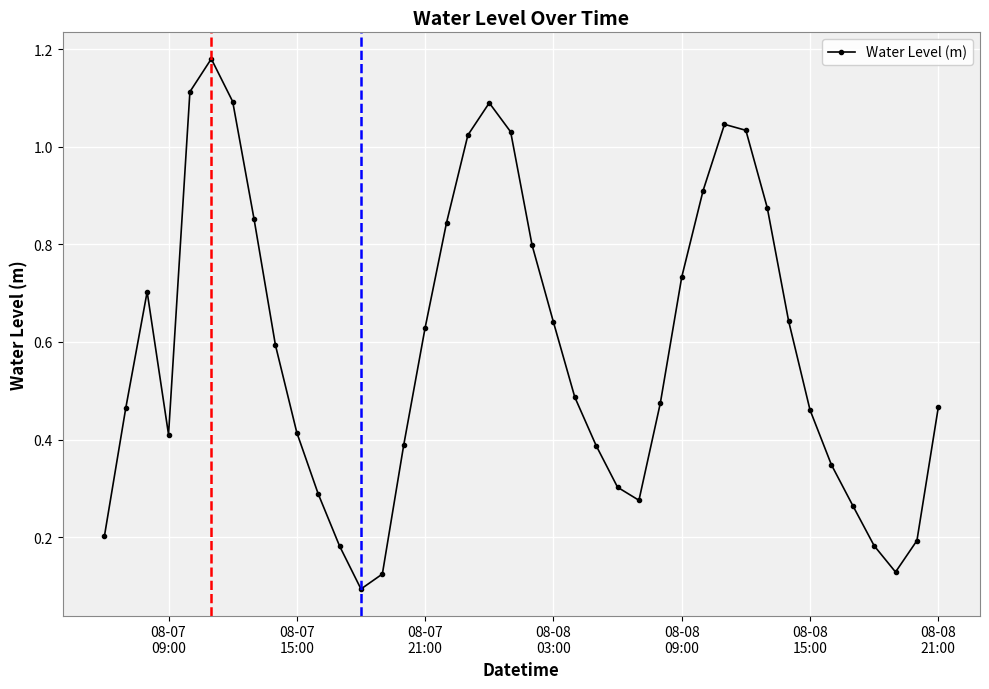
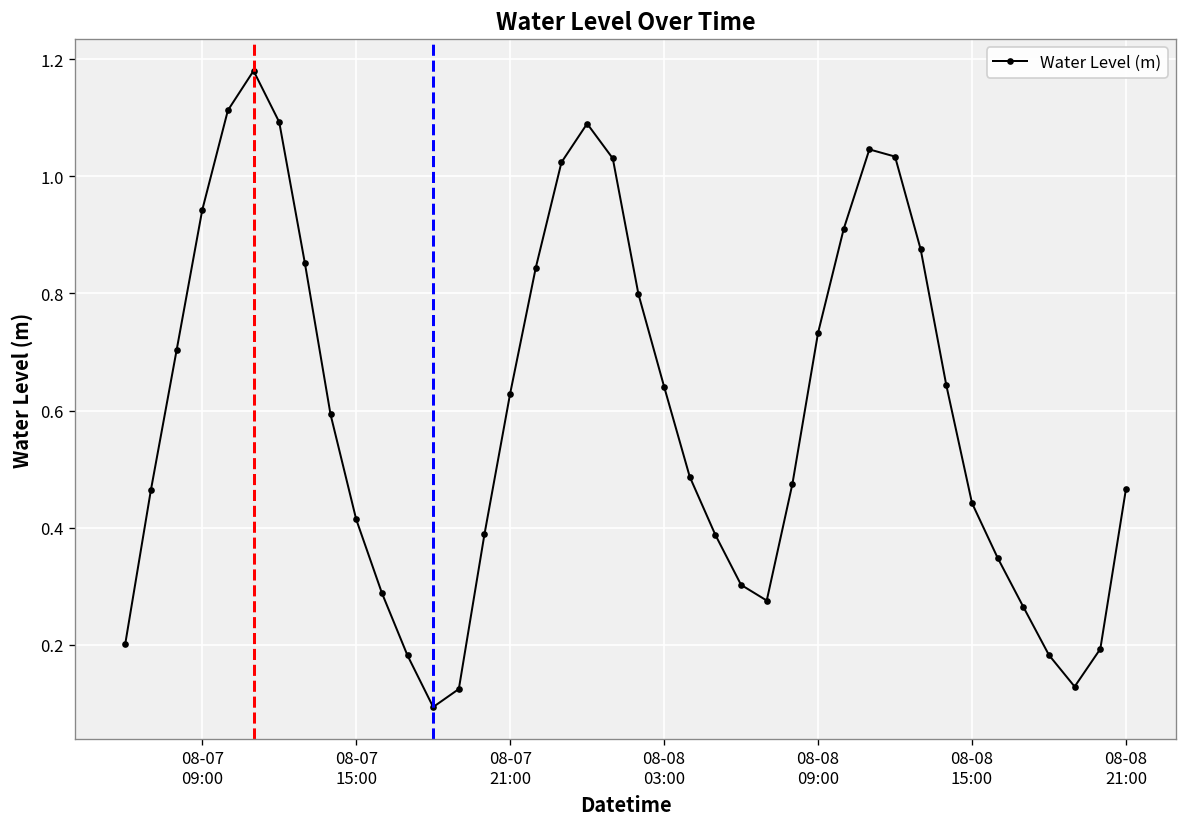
08-07 09:00: 0.41 -> 0.94
08-08 15:00: 0.46 -> 0.44
